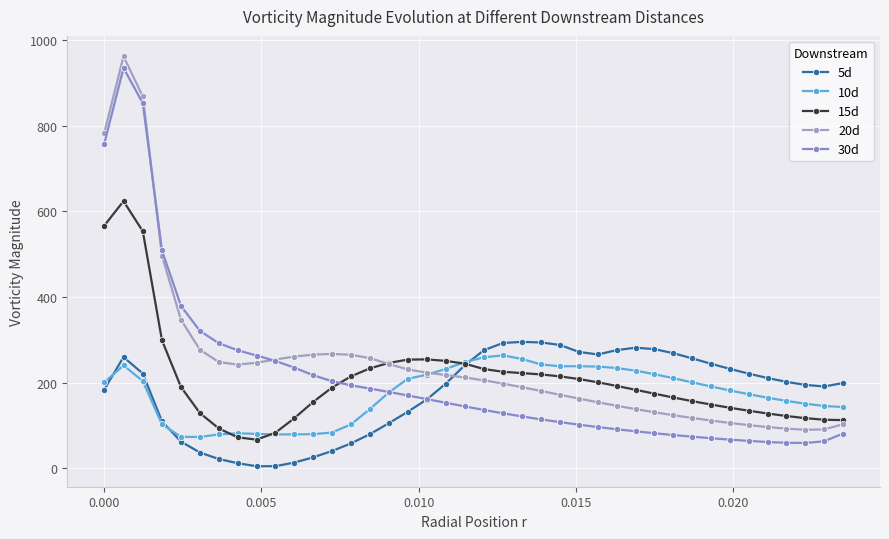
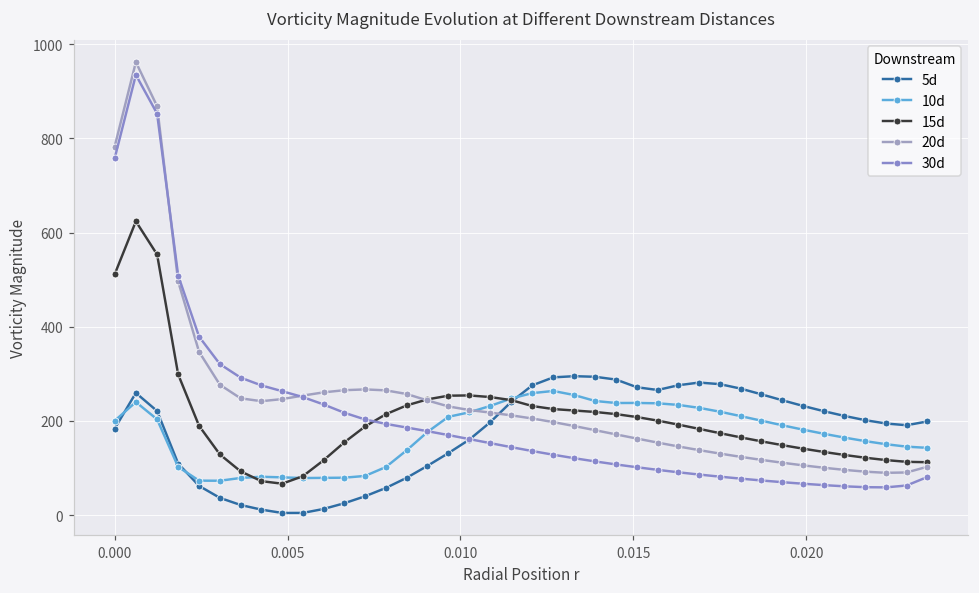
15d, 0.000: 570 -> 510
